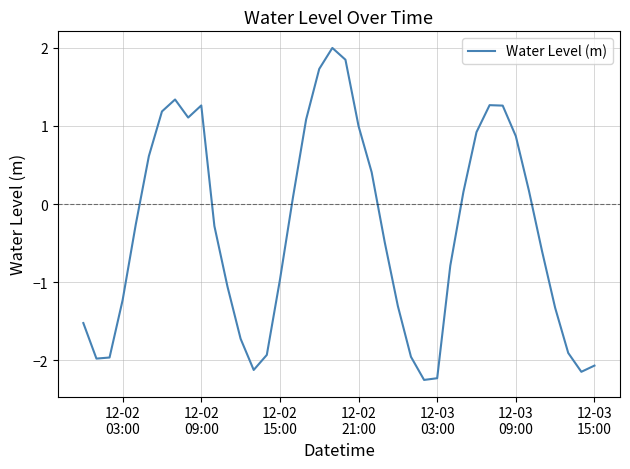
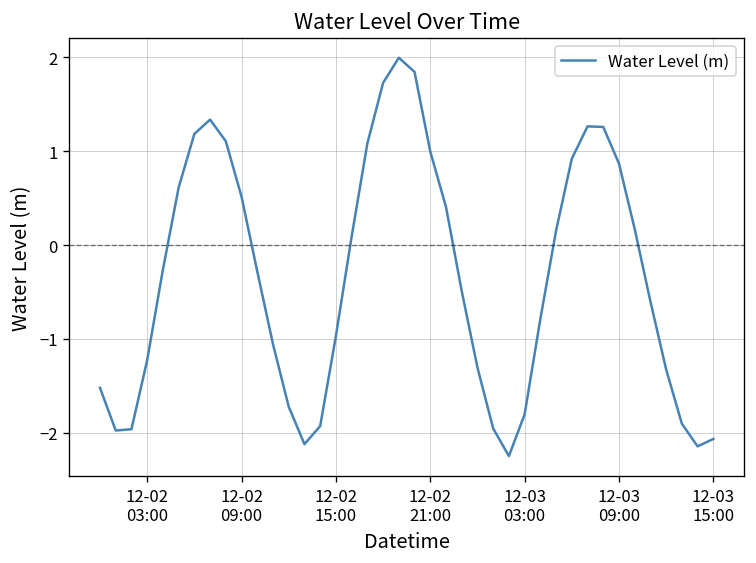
12-02 09:00: 1.3 -> 0.5
12-03 03:00: -2.2 -> -1.8
